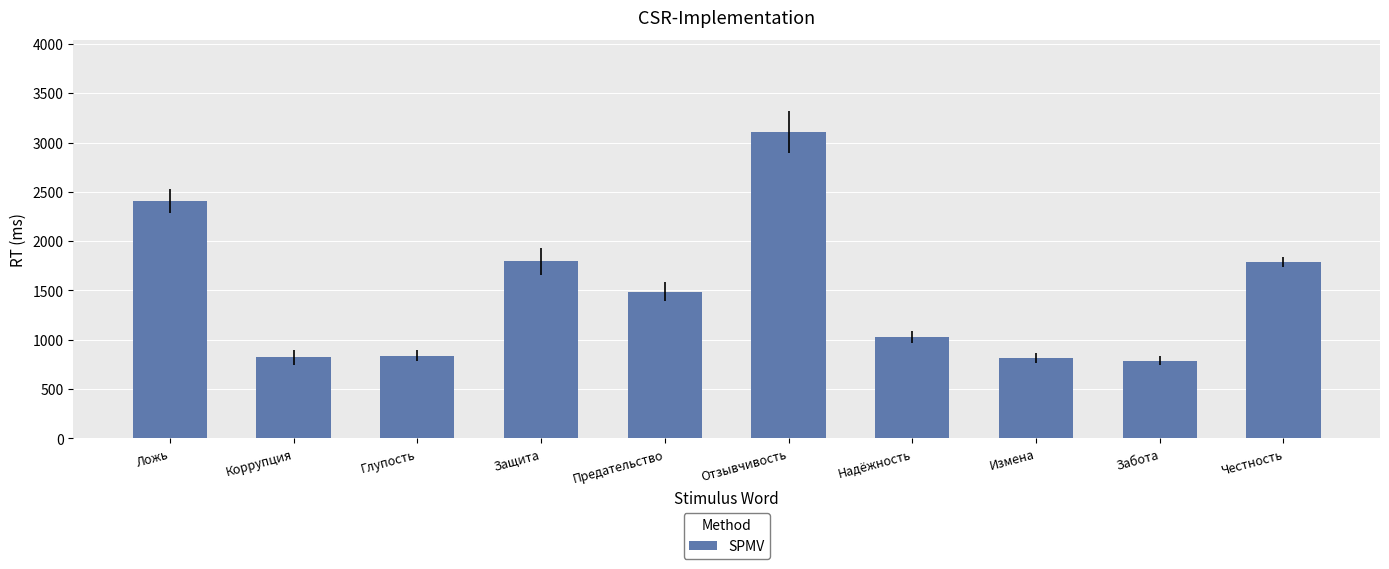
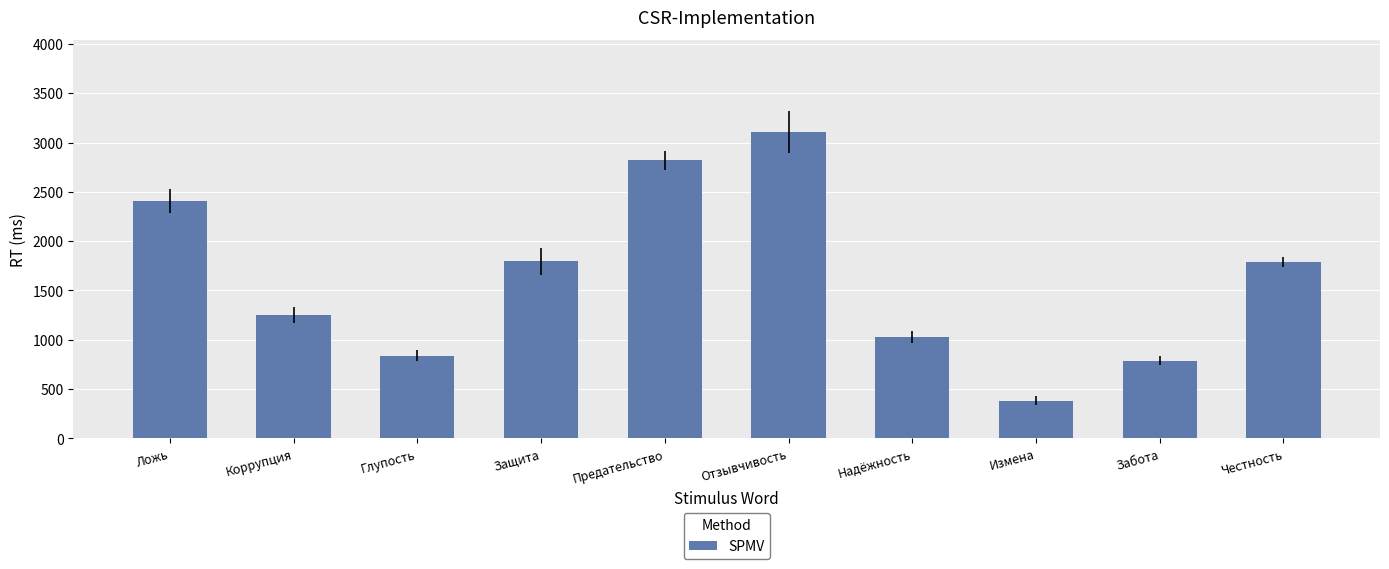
Коррупция: 800 -> 1200
Предательство: 1500 -> 2800
Измена: 800 -> 400
